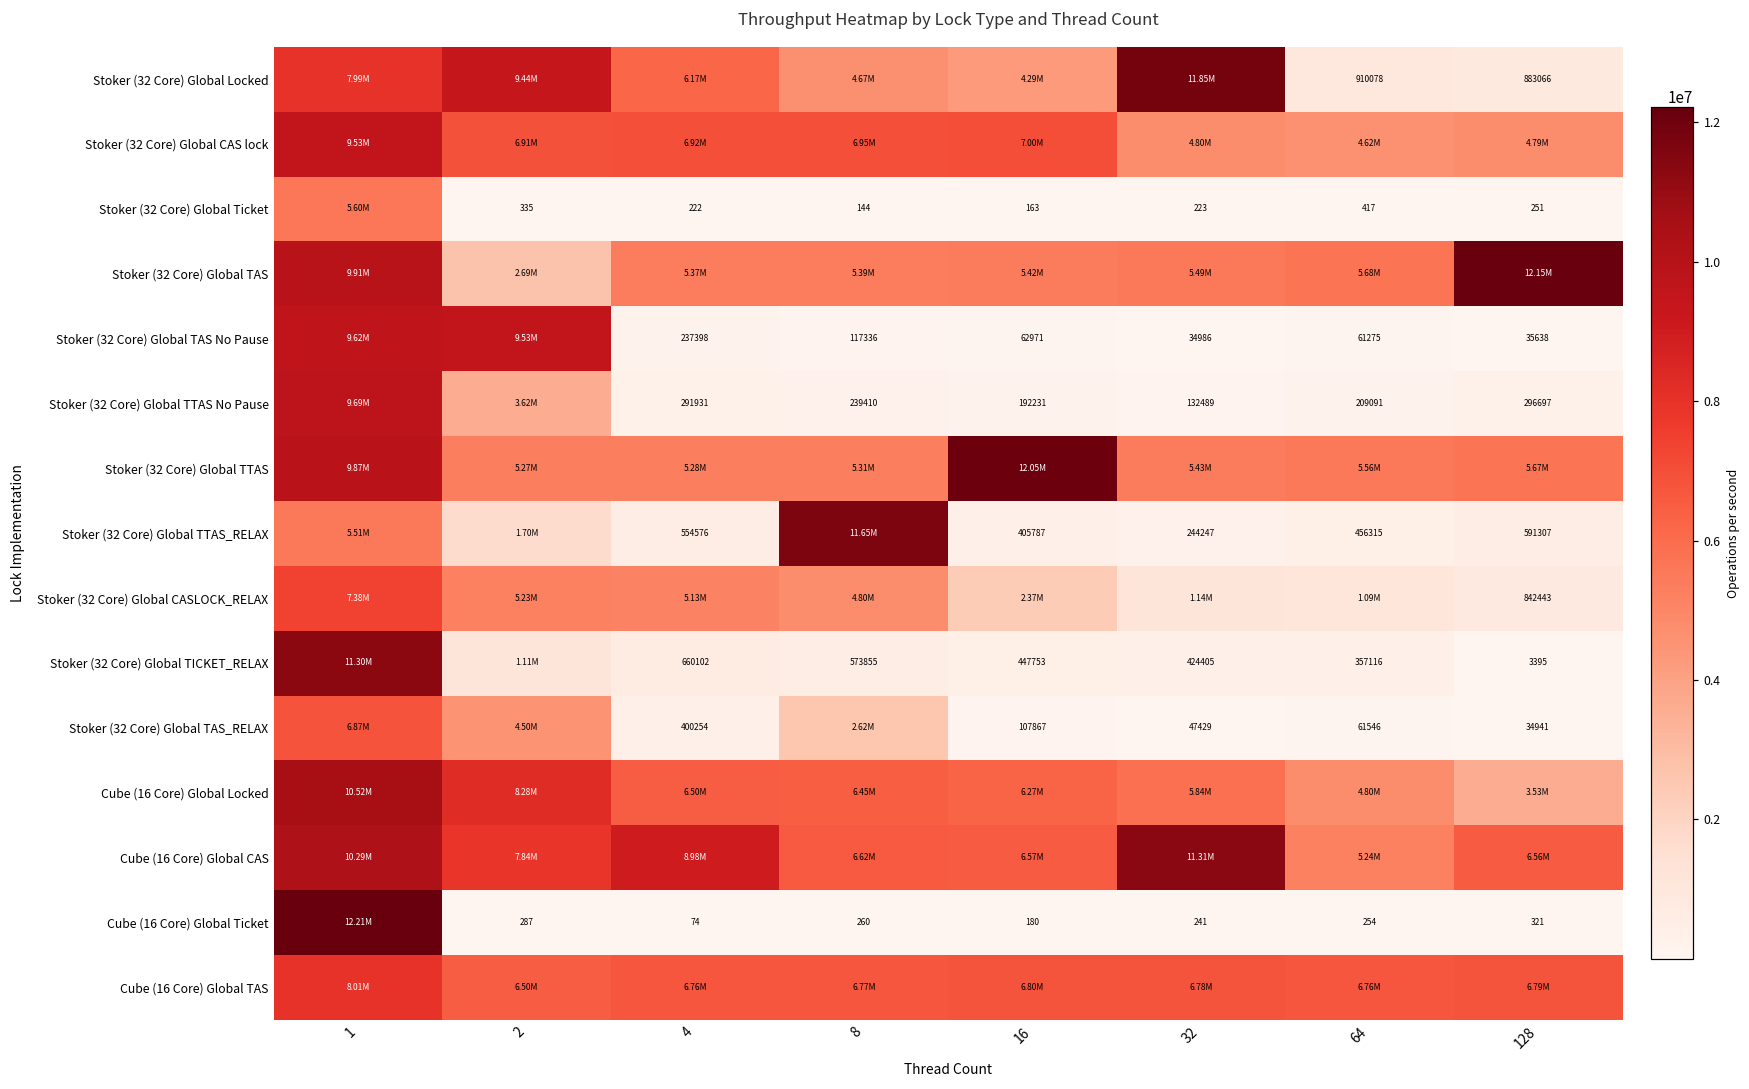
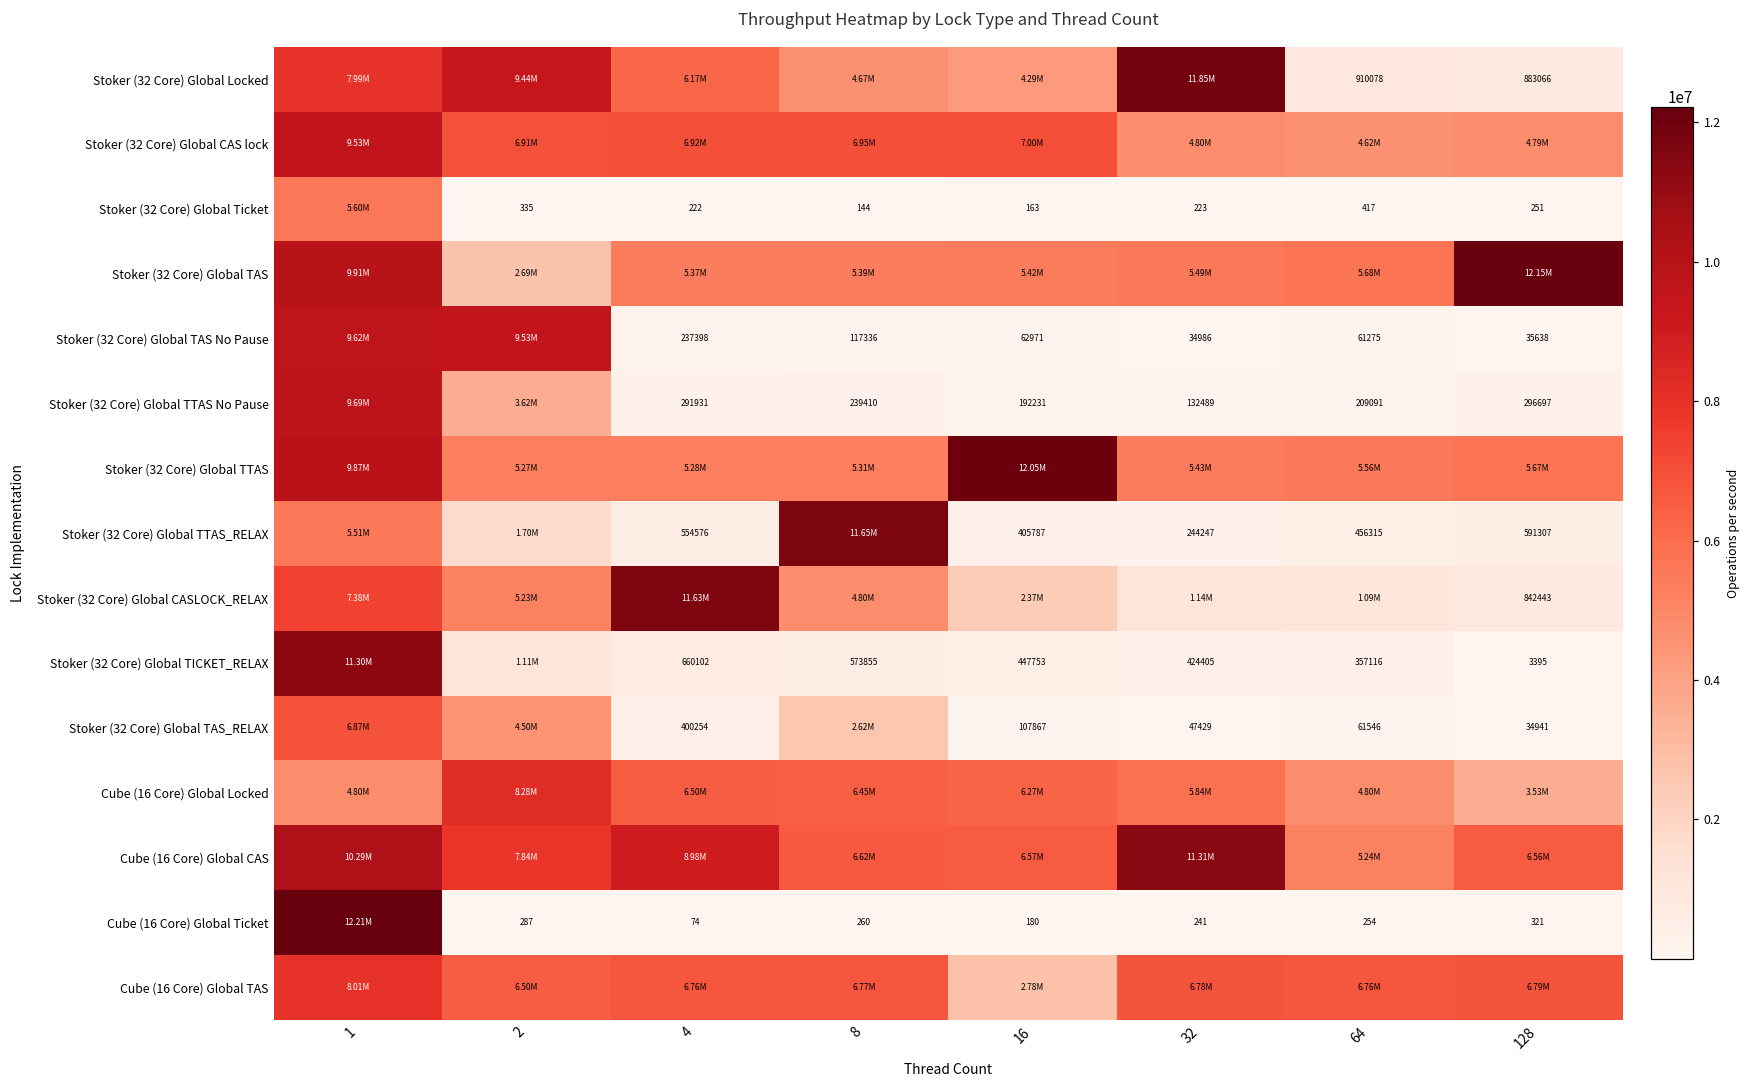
Stoker (32 Core) Global CASLOCK_RELAX, 4: 5.13M -> 11.63M
Cube (16 Core) Global Locked, 1: 10.52M -> 4.80M
Cube (16 Core) Global TAS, 16: 6.80M -> 2.78M
